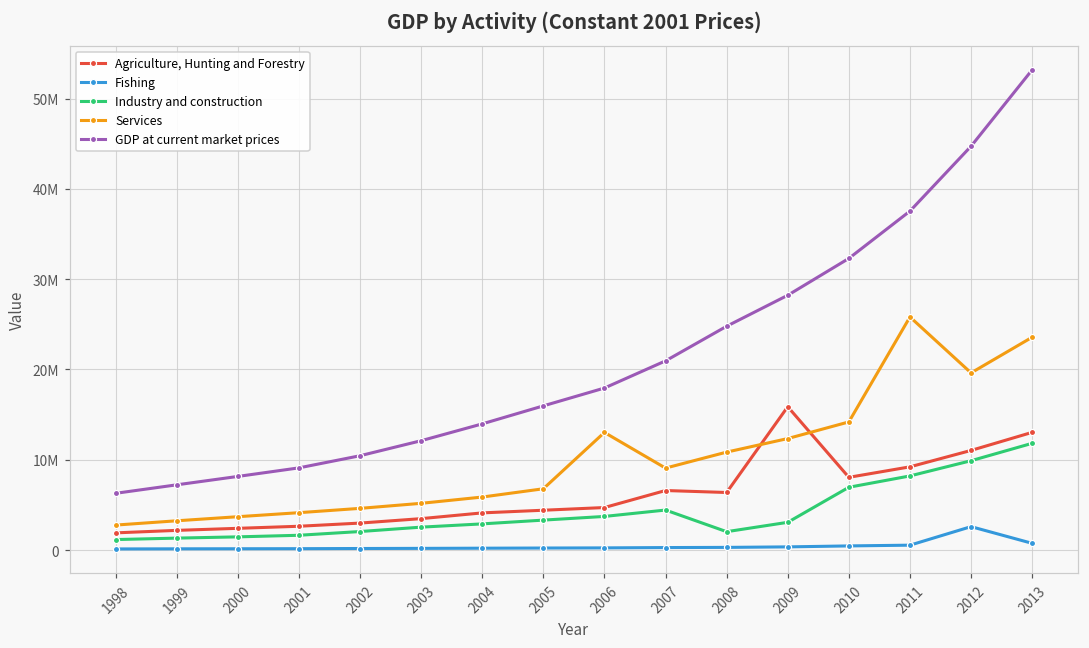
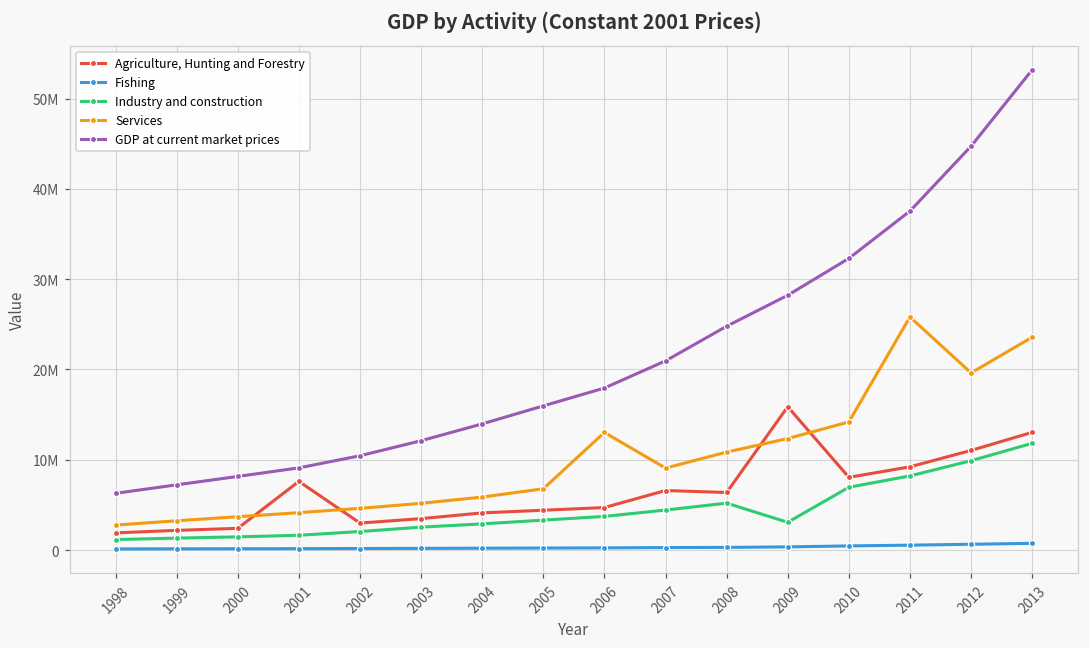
Agriculture, Hunting and Forestry, 2001: 3000000 -> 8000000
Industry and construction, 2008: 2000000 -> 5000000
Fishing, 2012: 3000000 -> 1000000
